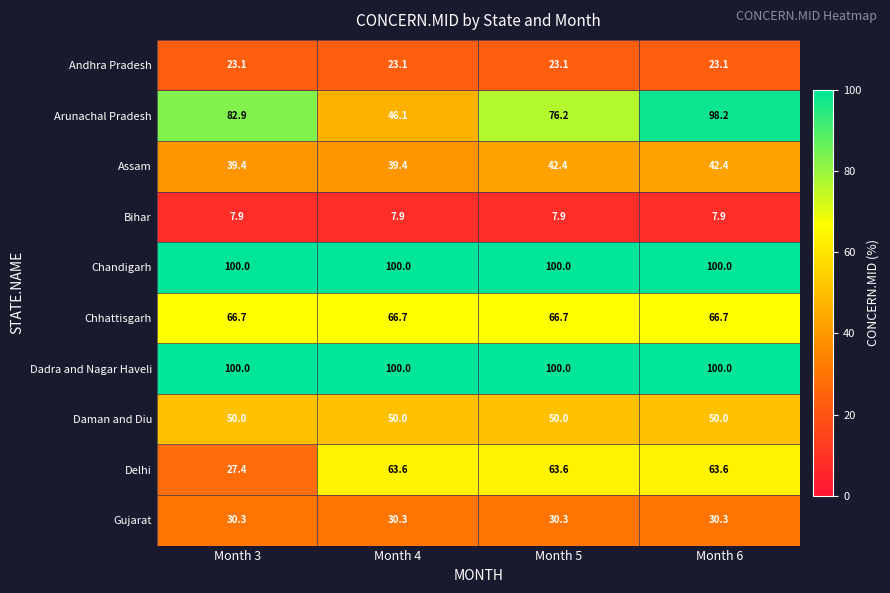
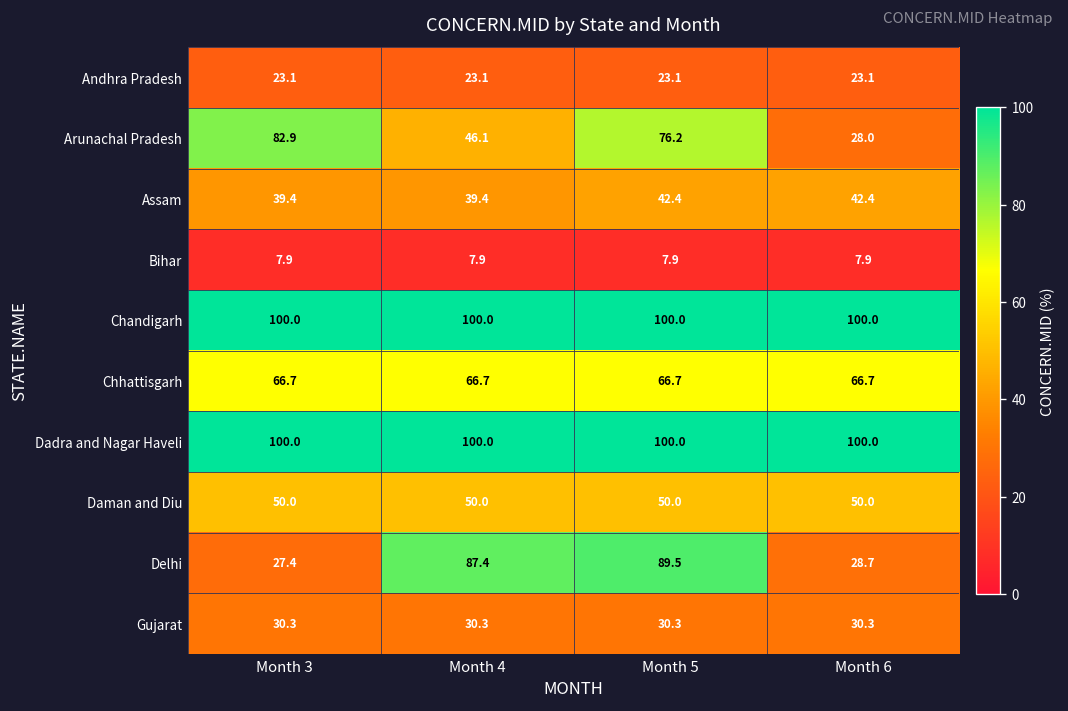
Arunachal Pradesh, Month 6: 98.2 -> 28.0
Delhi, Month 4: 63.6 -> 87.4
Delhi, Month 5: 63.6 -> 89.5
Delhi, Month 6: 63.6 -> 28.7
